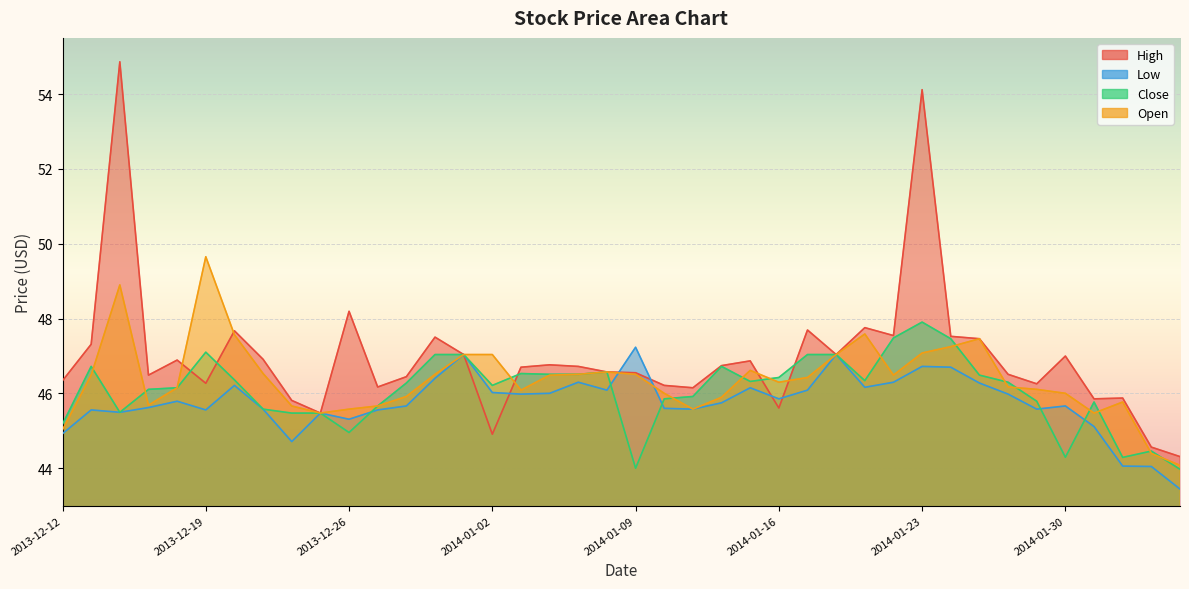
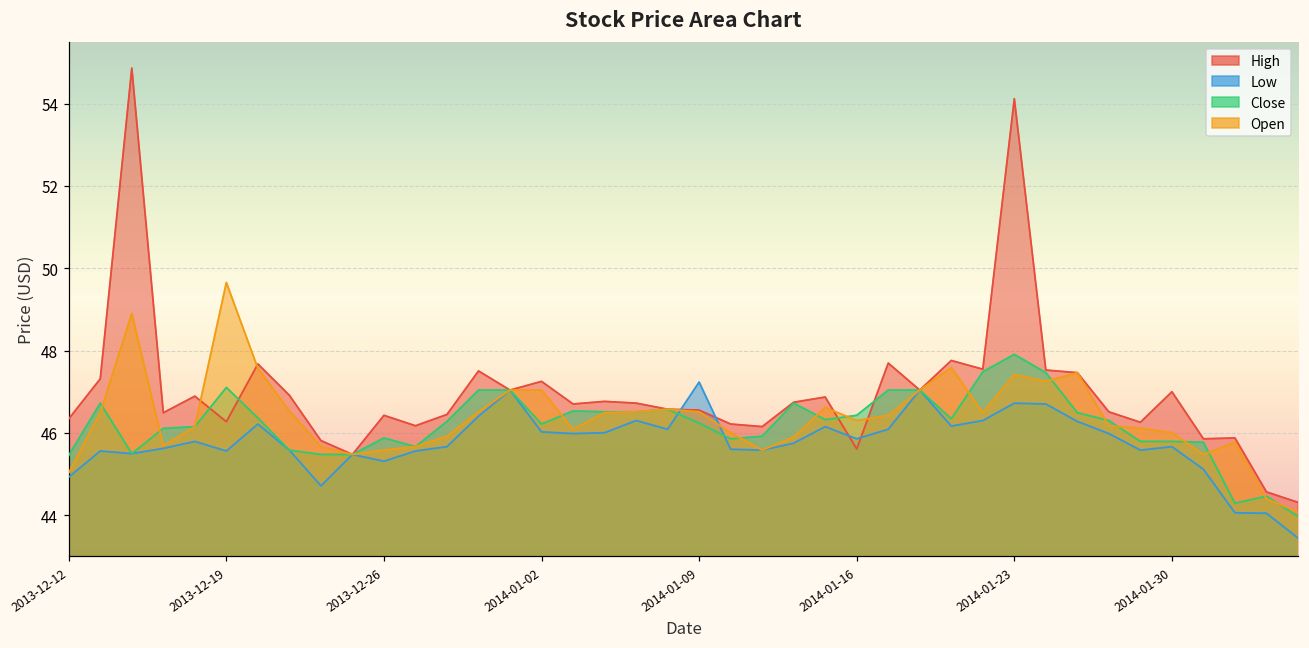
Close, 2013-12-12: 45.2 -> 45.5
High, 2013-12-26: 48.2 -> 46.4
Close, 2013-12-26: 45.0 -> 45.9
High, 2014-01-02: 44.9 -> 47.3
Close, 2014-01-09: 44.0 -> 46.2
Open, 2014-01-23: 47.1 -> 47.4
Close, 2014-01-30: 44.3 -> 45.8
